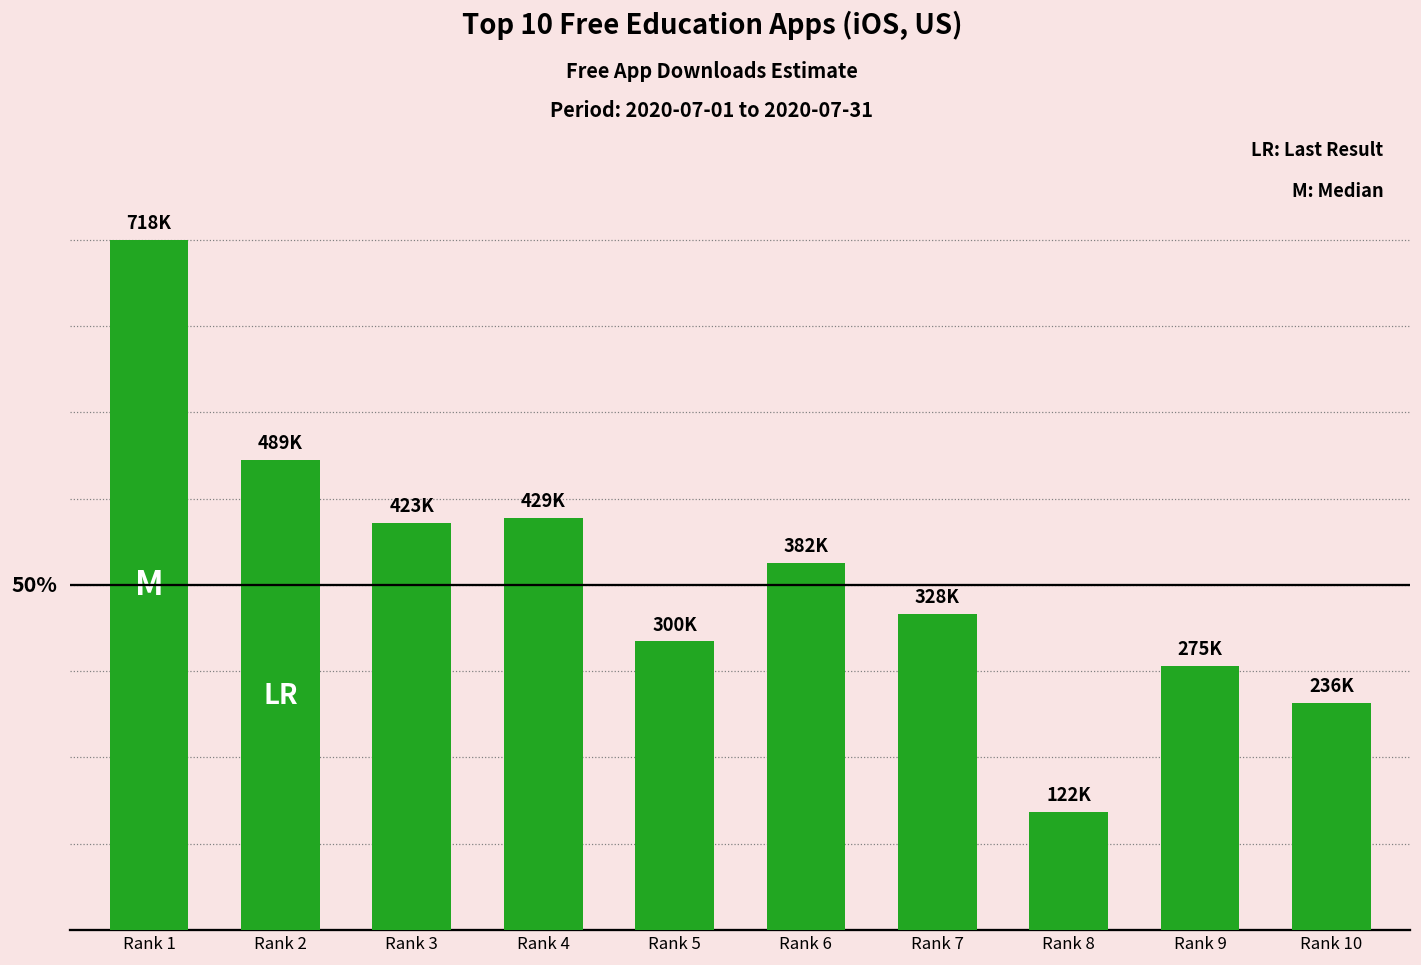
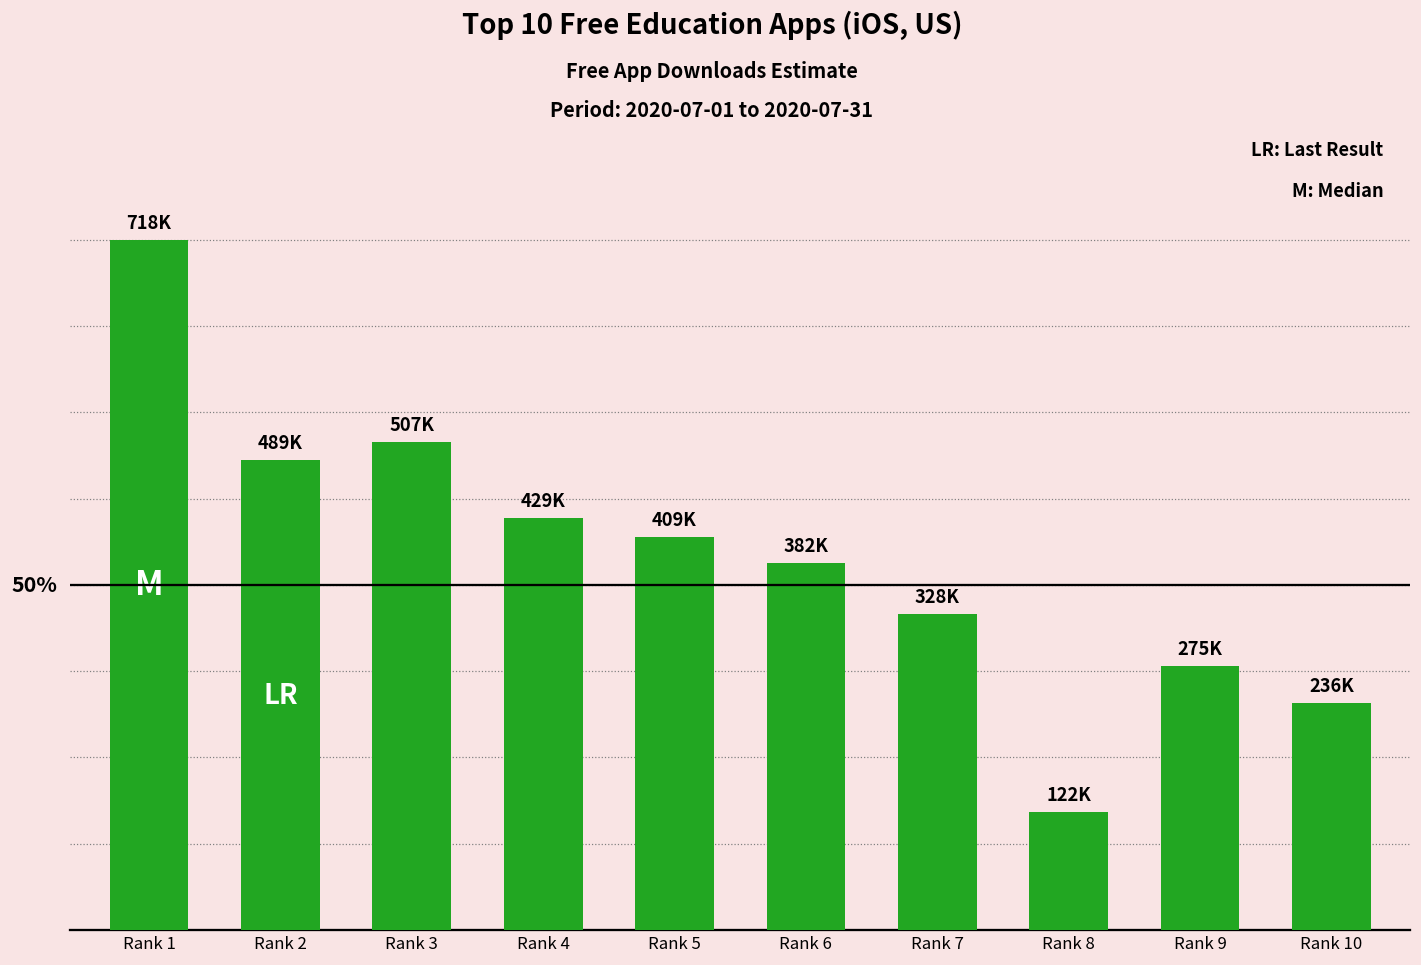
Rank 3: 423K -> 507K
Rank 5: 300K -> 409K
